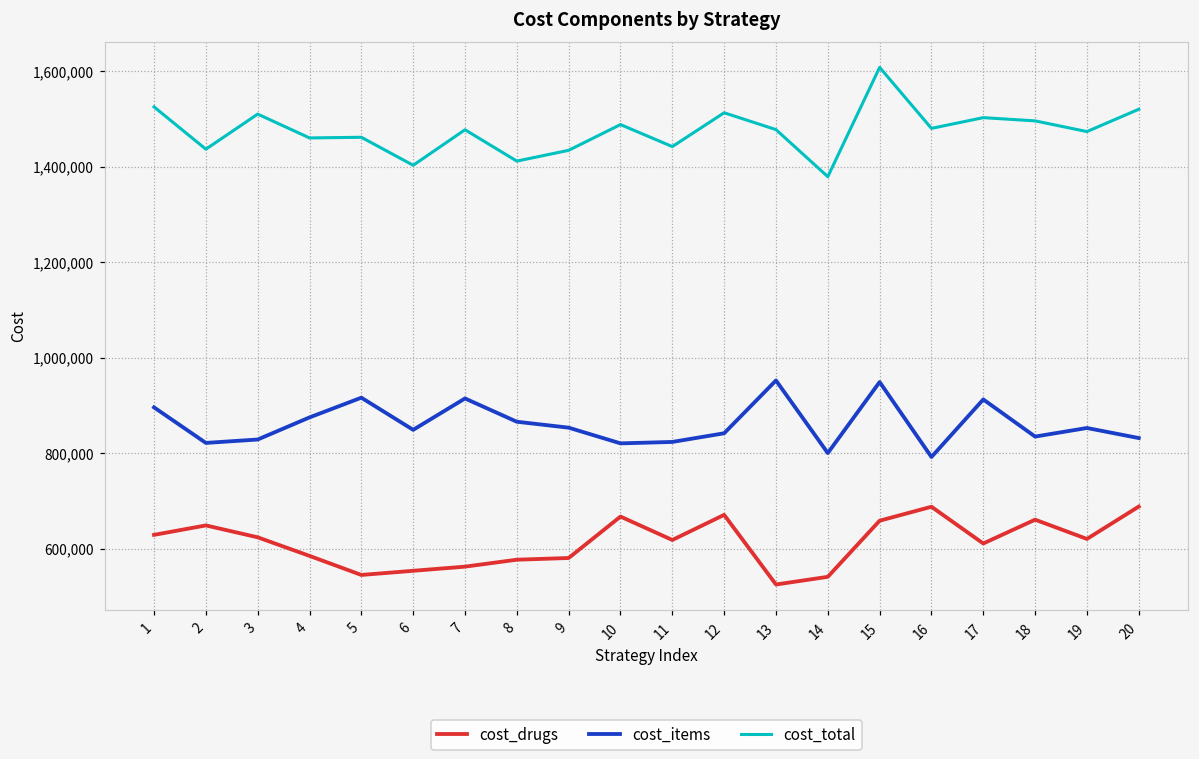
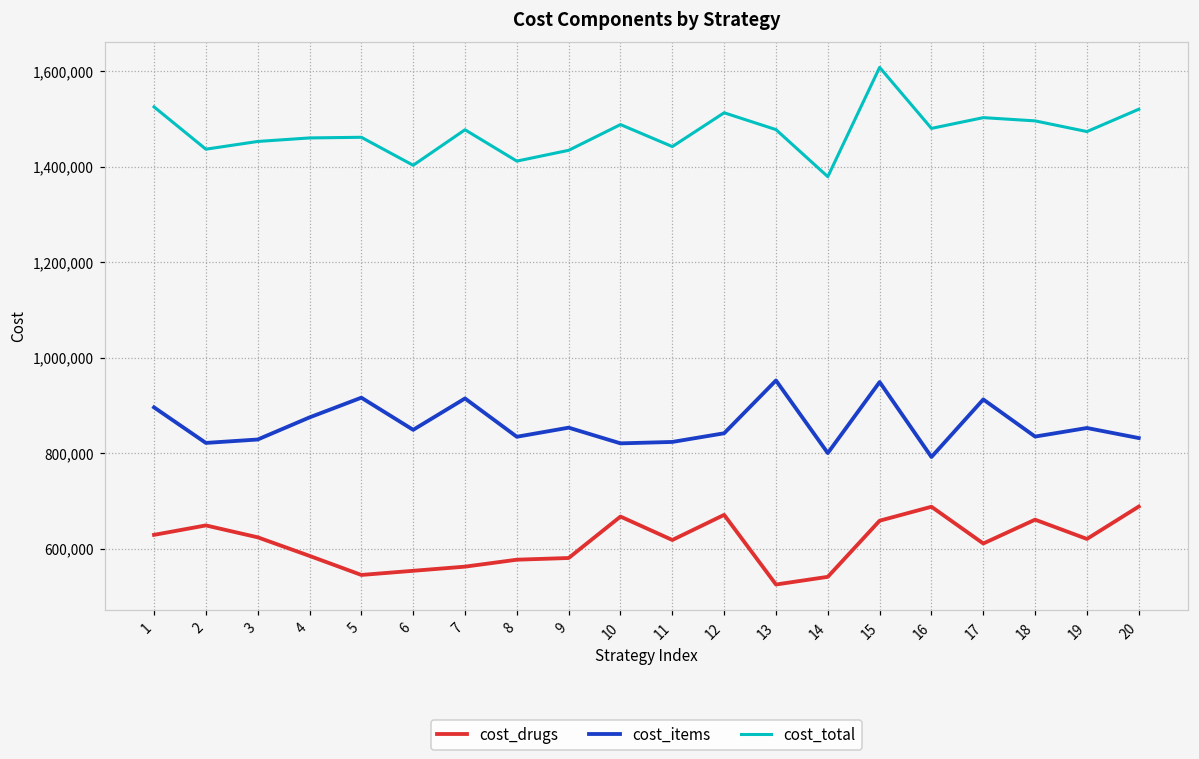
cost_total, 3: 1,510,000 -> 1,450,000
cost_items, 8: 870,000 -> 830,000
